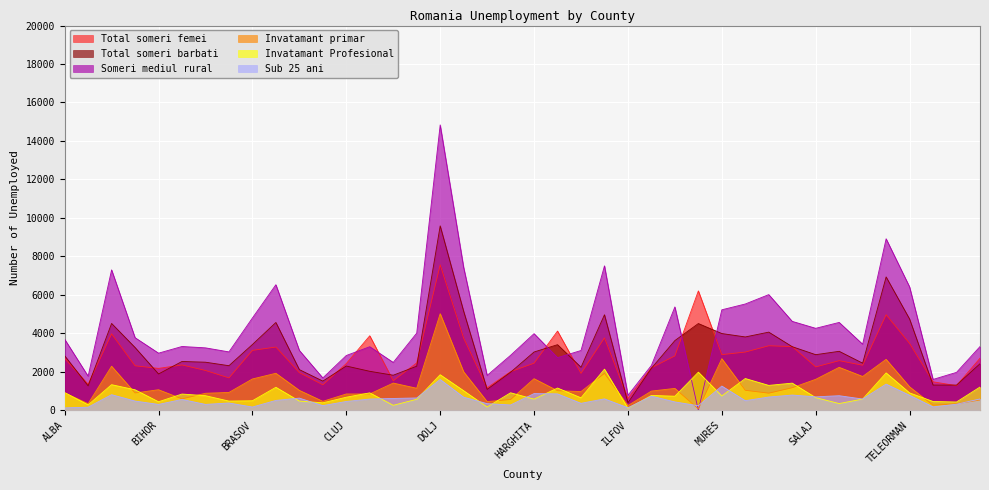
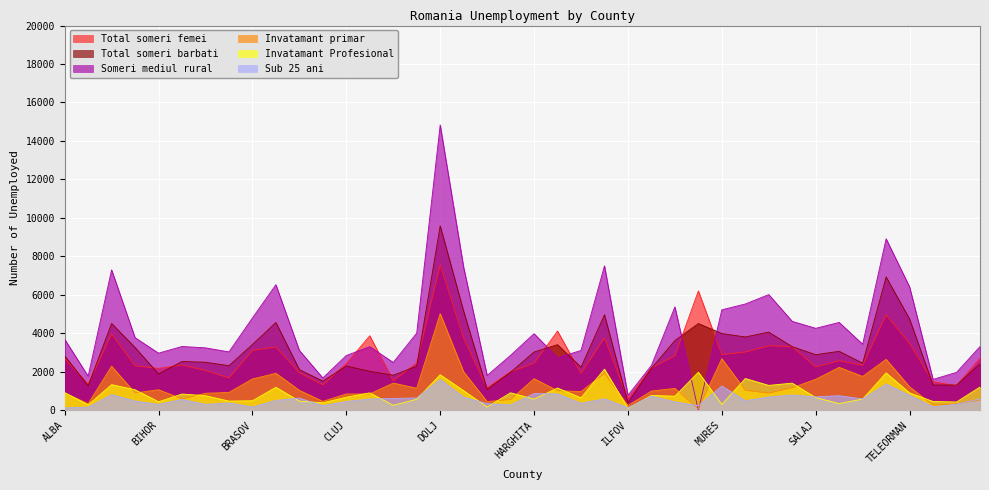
Invatamant Profesional, MURES: 700 -> 300
